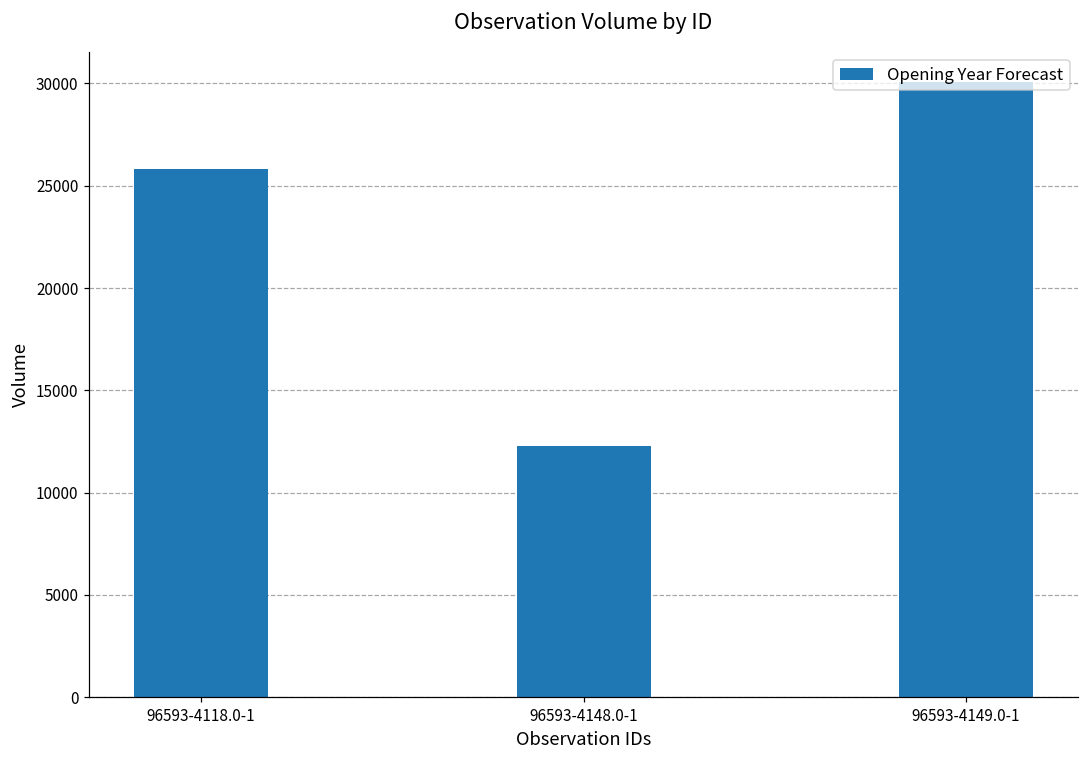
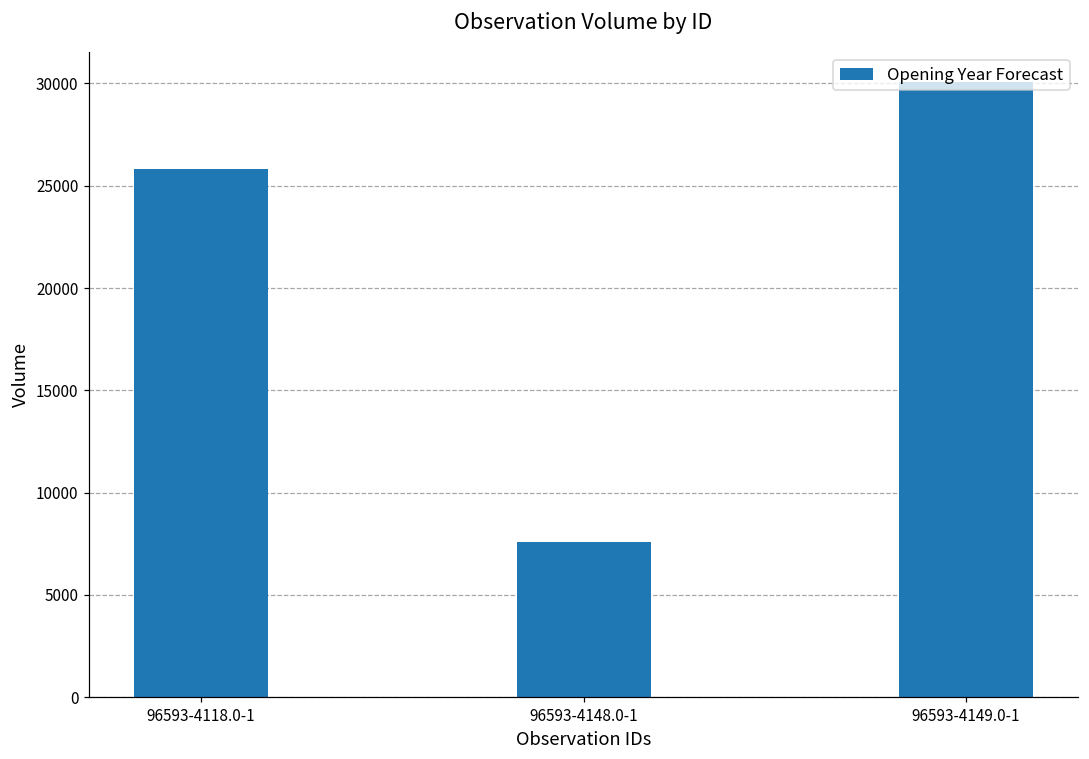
96593-4148.0-1: 12300 -> 7600
